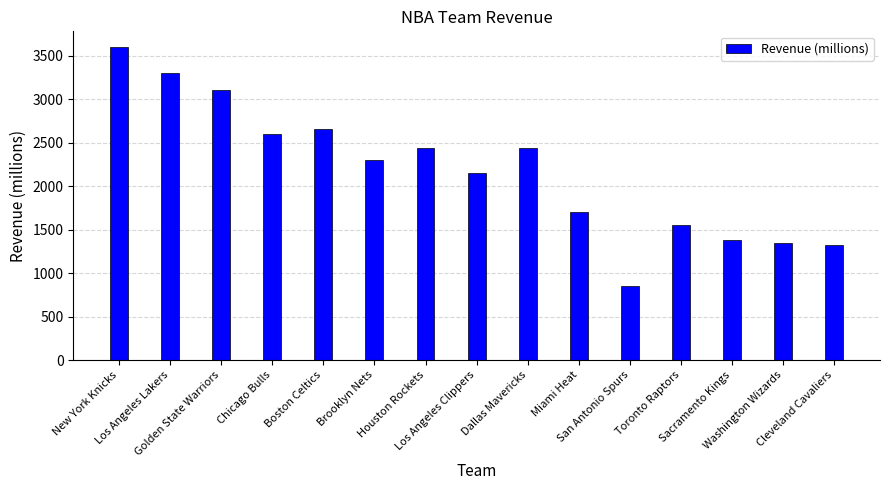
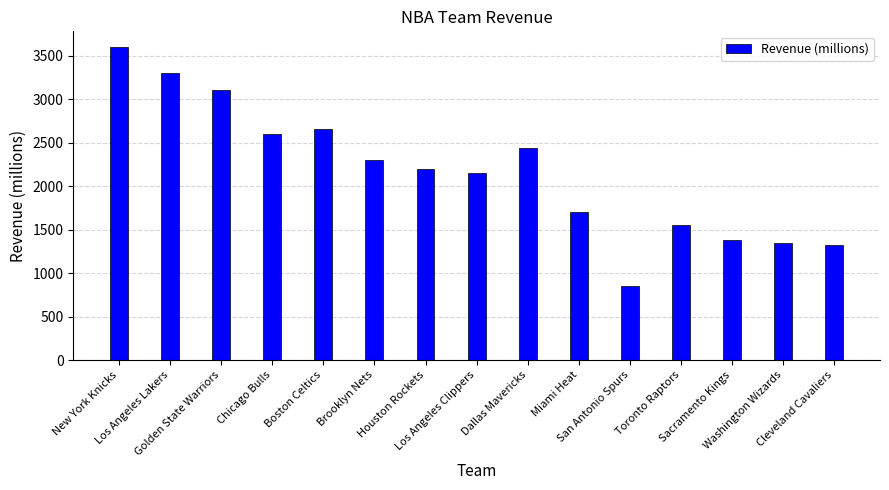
Houston Rockets: 2400 -> 2200
